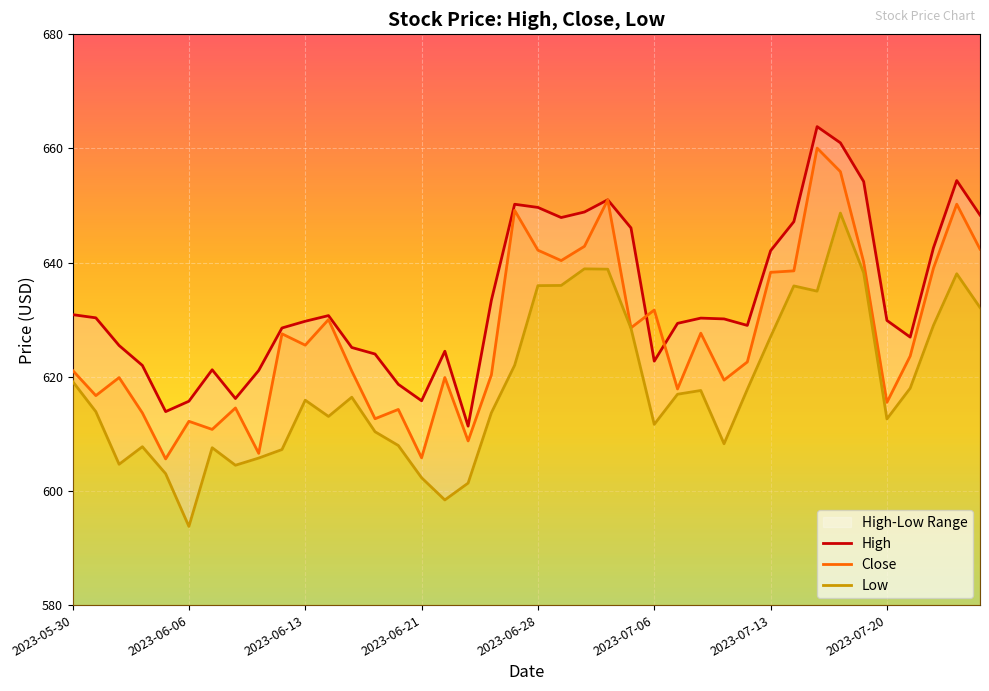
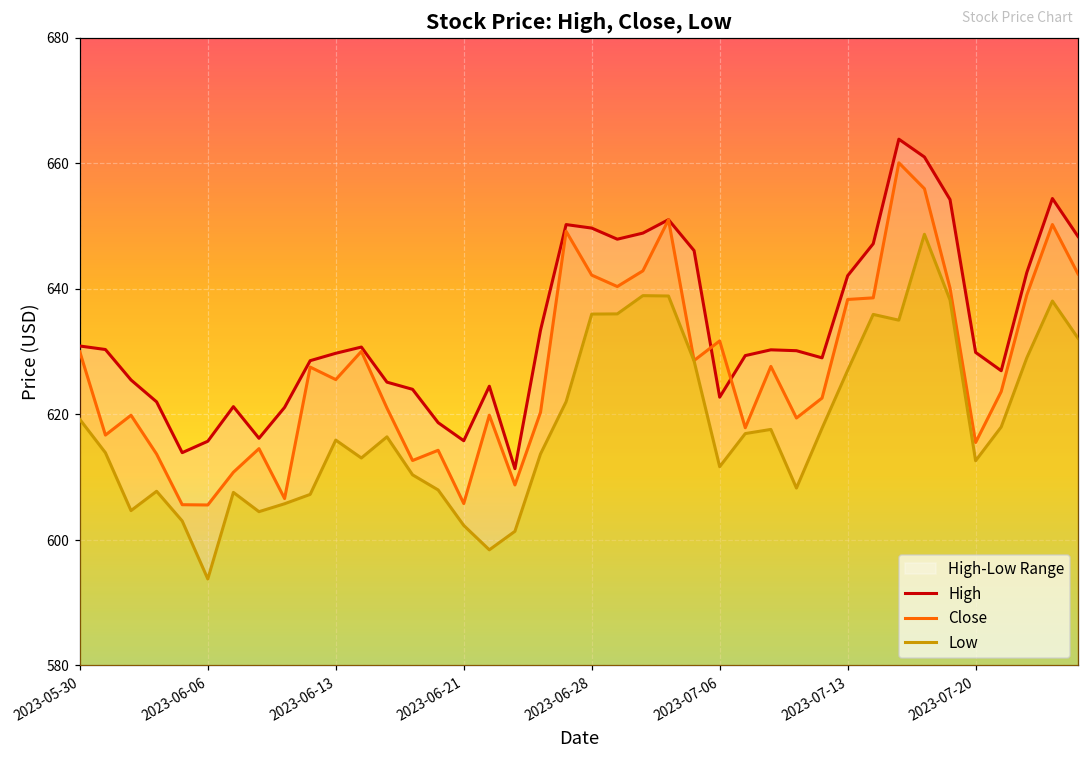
Close, 2023-05-30: 621 -> 630
Close, 2023-06-06: 612 -> 606
